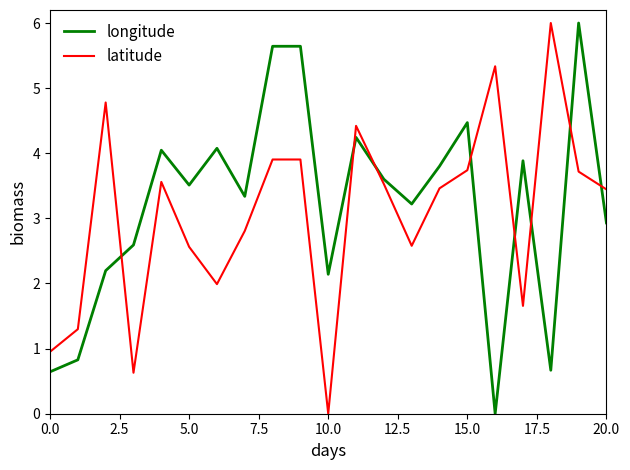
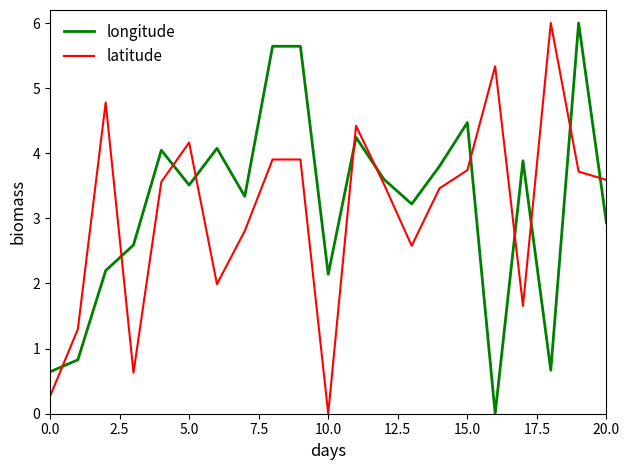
latitude, 0.0: 1.0 -> 0.3
latitude, 5.0: 2.6 -> 4.2
latitude, 20.0: 3.4 -> 3.6
